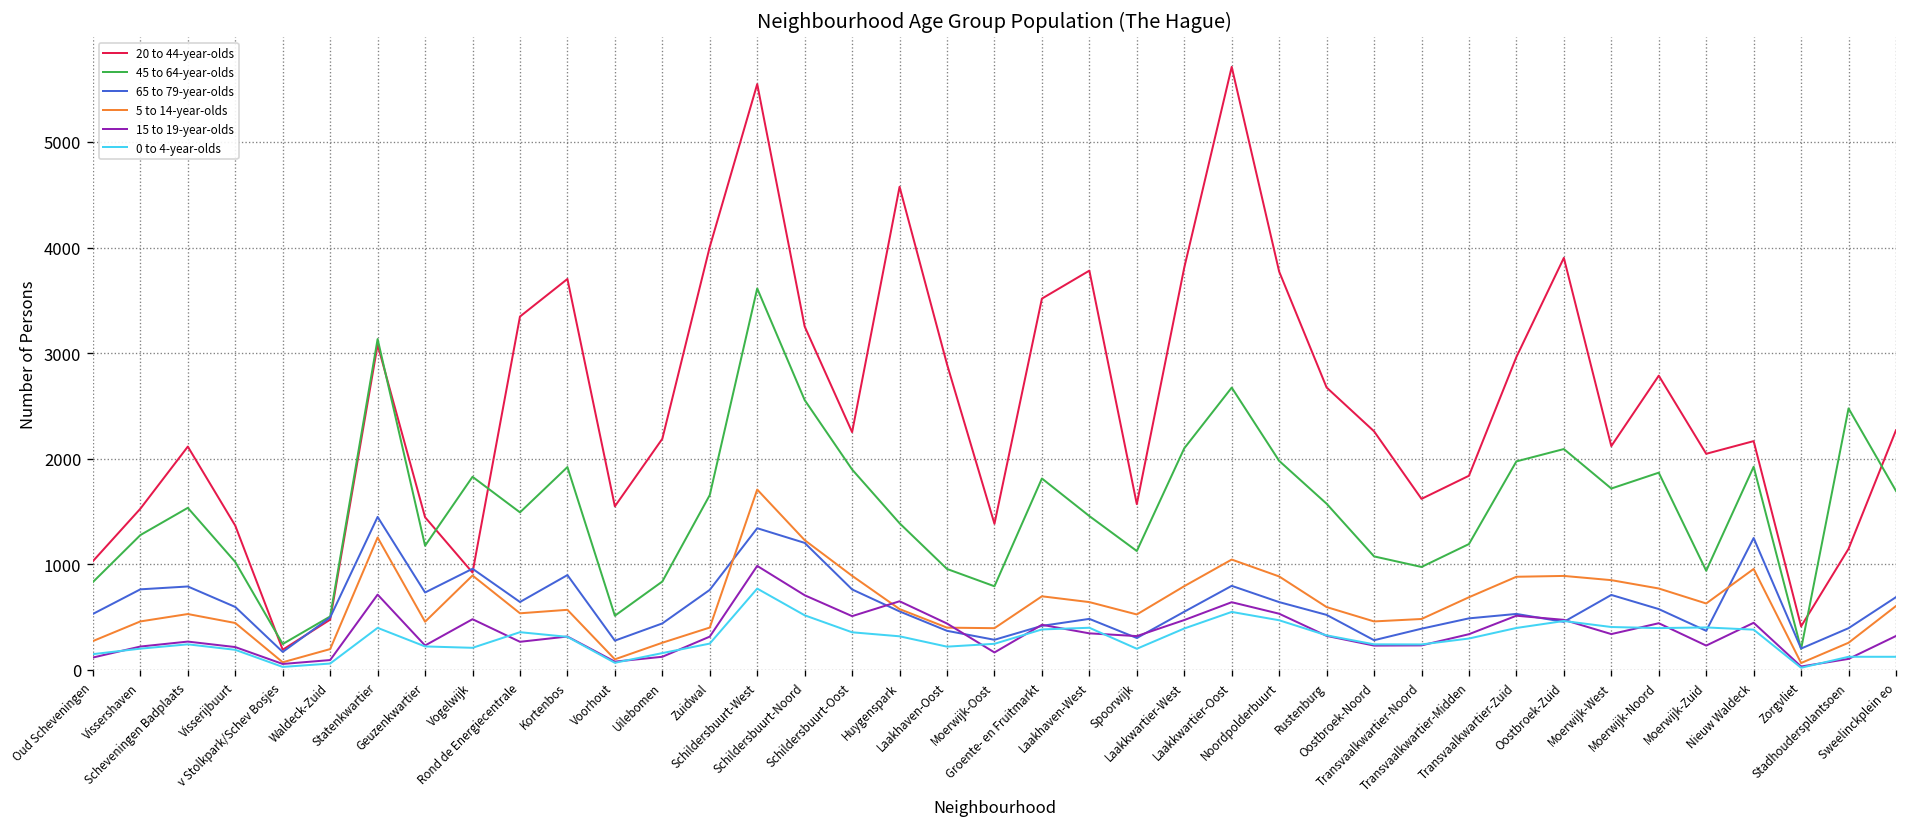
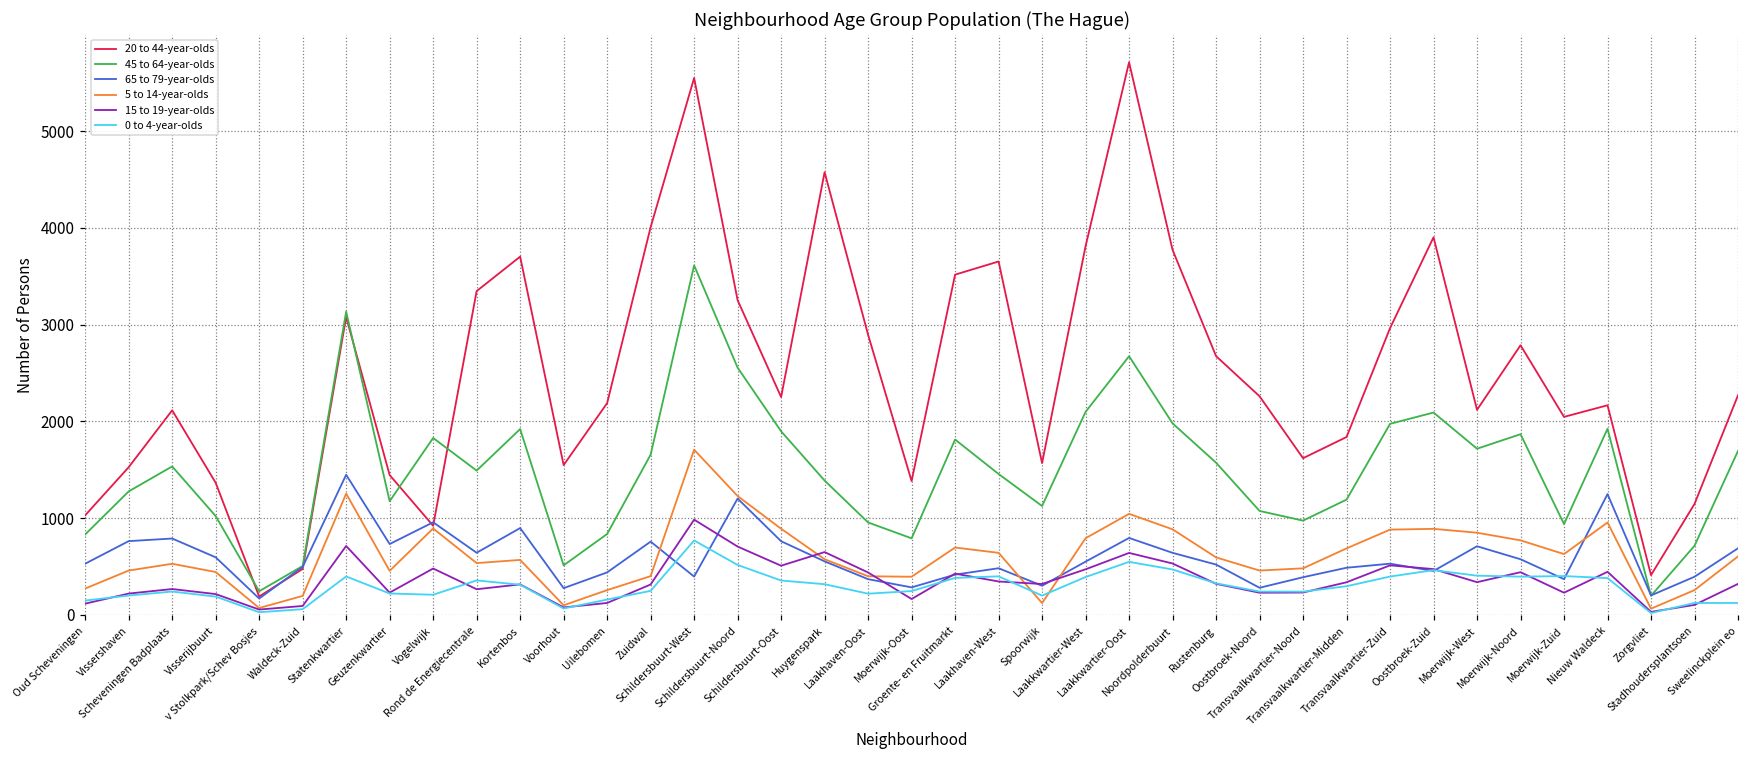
65 to 79-year-olds, Schildersbuurt-West: 1300 -> 400
20 to 44-year-olds, Laakhaven-West: 3800 -> 3700
5 to 14-year-olds, Spoorwijk: 500 -> 100
45 to 64-year-olds, Stadhoudersplantsoen: 2500 -> 700
